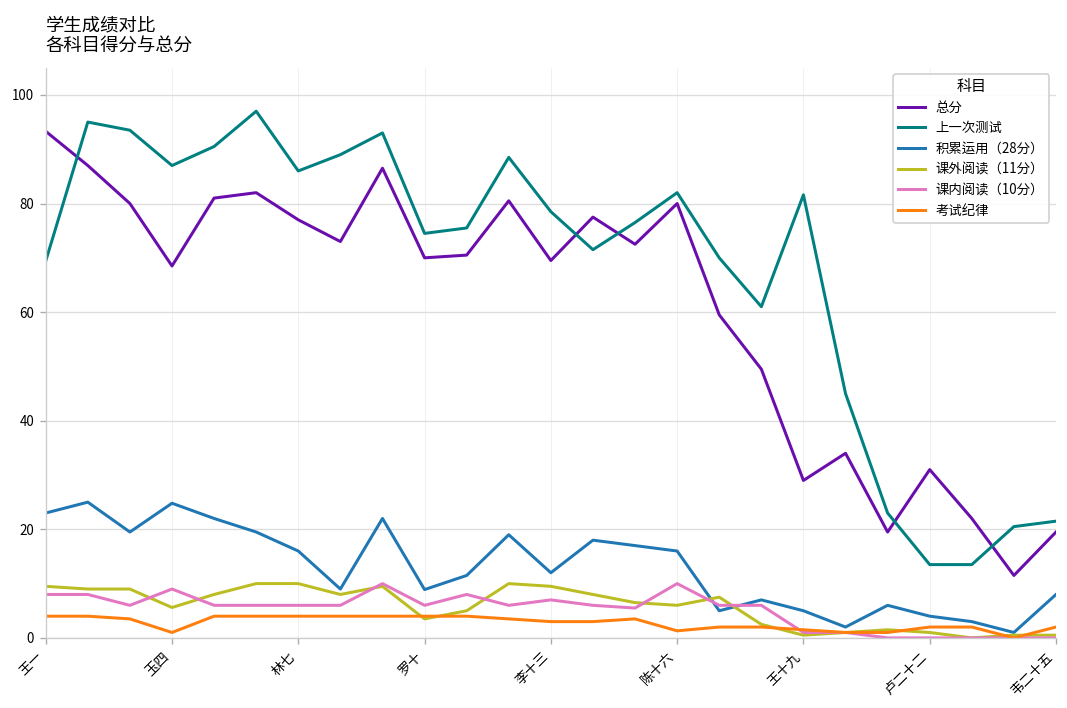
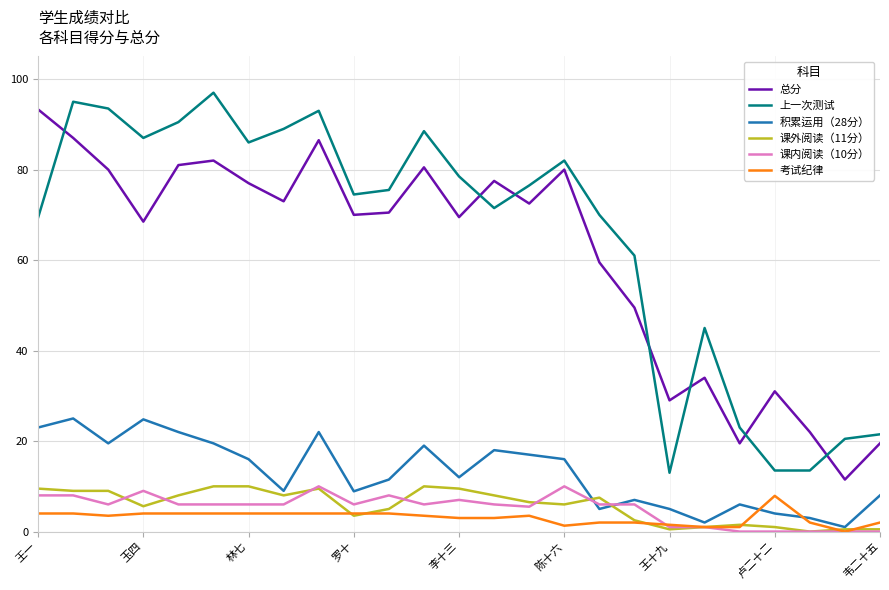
考试纪律, 玉四: 1 -> 4
上一次测试, 王十九: 82 -> 13
考试纪律, 卢二十二: 2 -> 8
